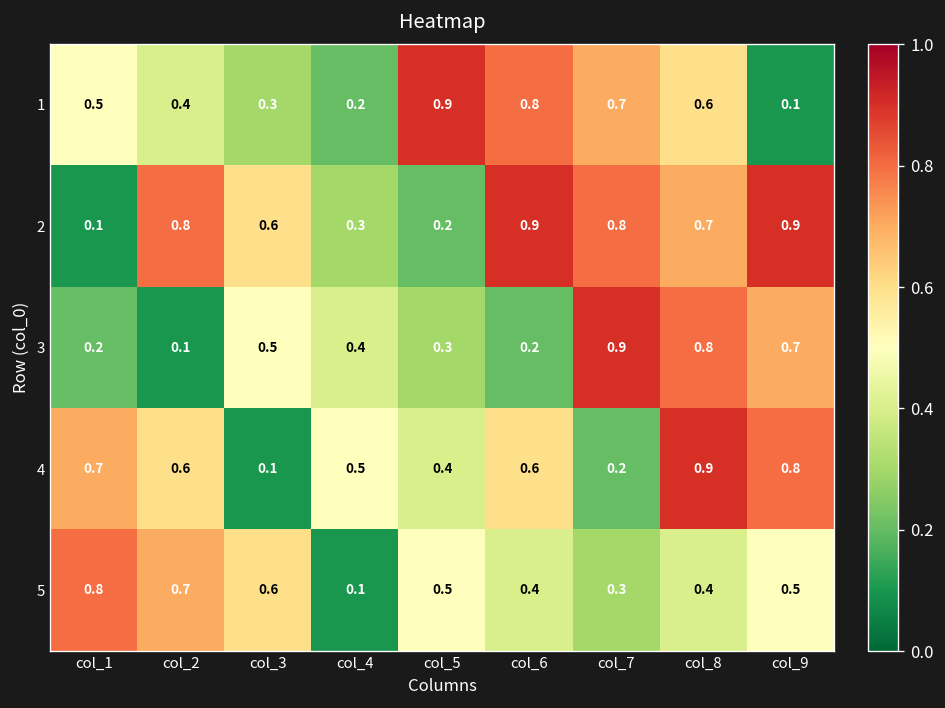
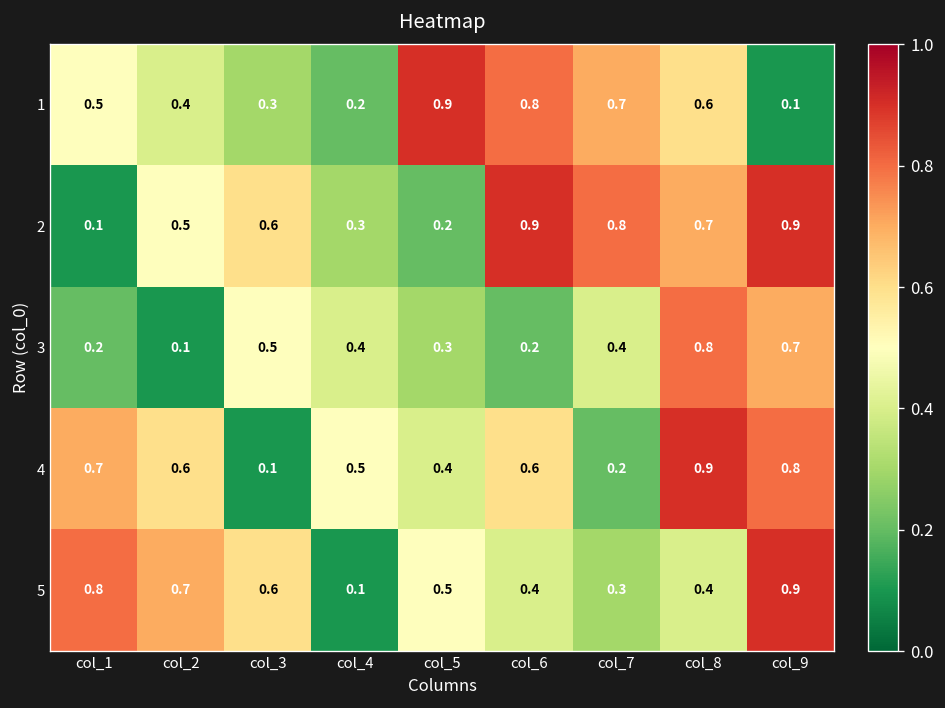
2, col_2: 0.8 -> 0.5
3, col_7: 0.9 -> 0.4
5, col_9: 0.5 -> 0.9
